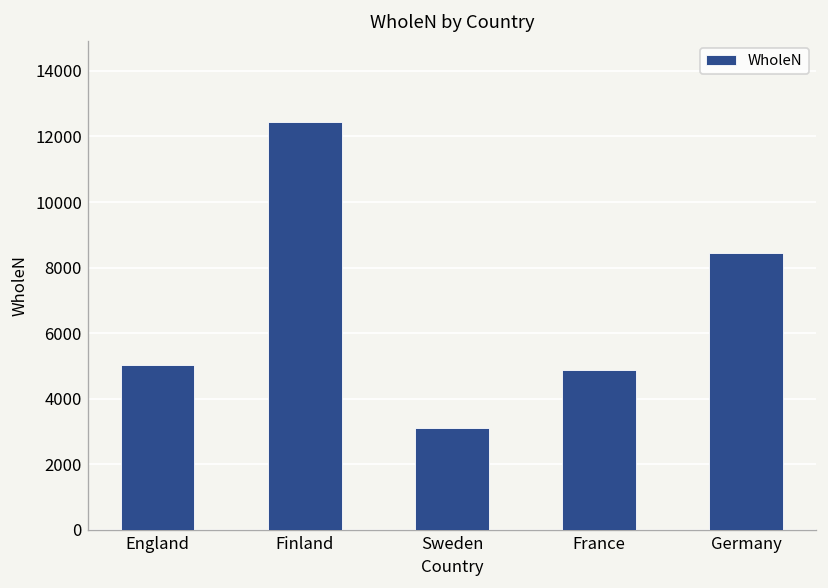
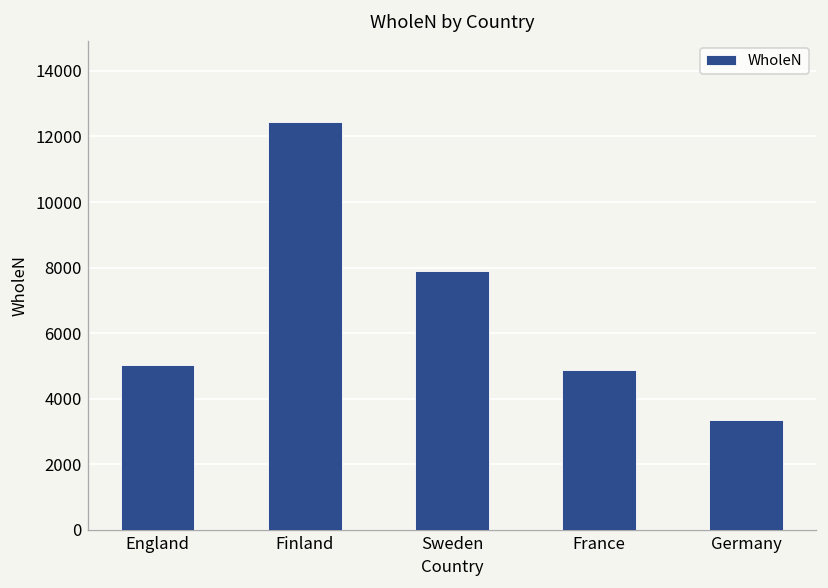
Sweden: 3100 -> 7900
Germany: 8400 -> 3300
